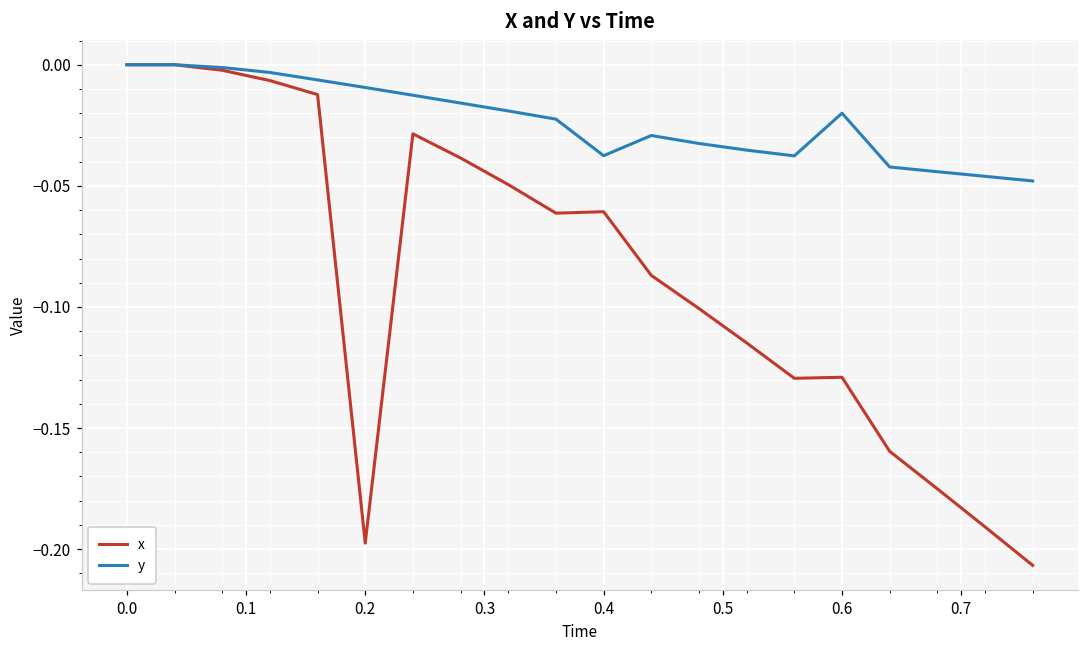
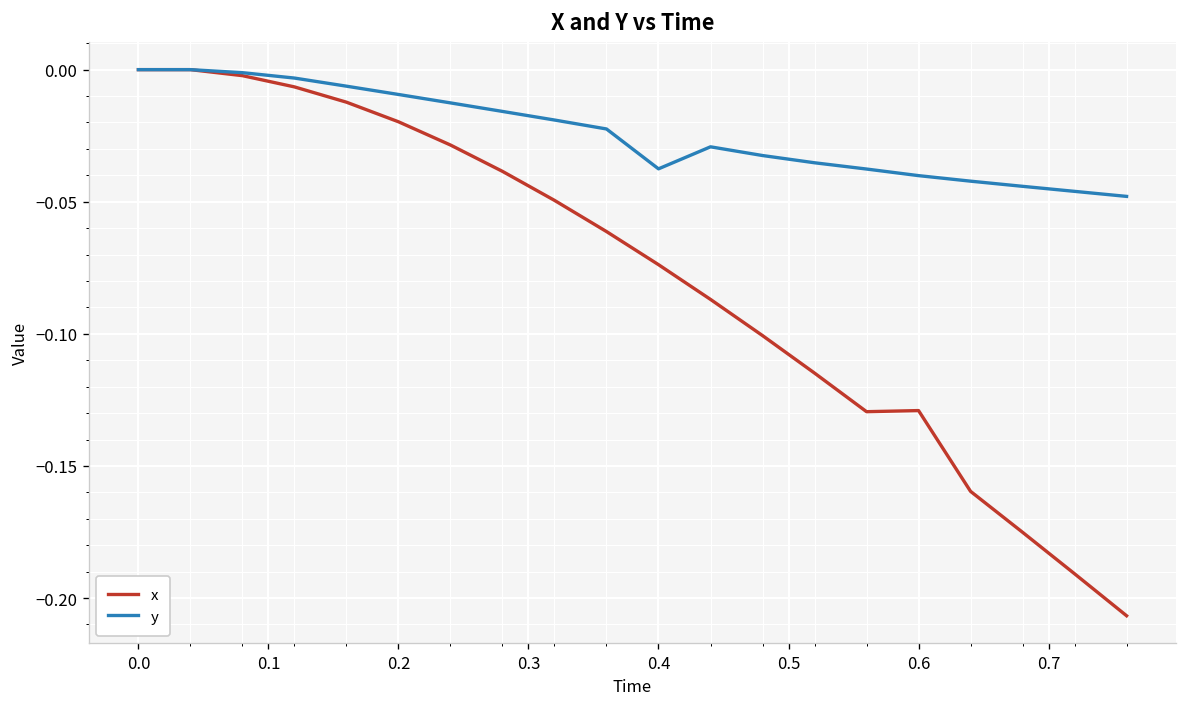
x, 0.2: -0.198 -> -0.020
x, 0.4: -0.061 -> -0.074
y, 0.6: -0.020 -> -0.040
